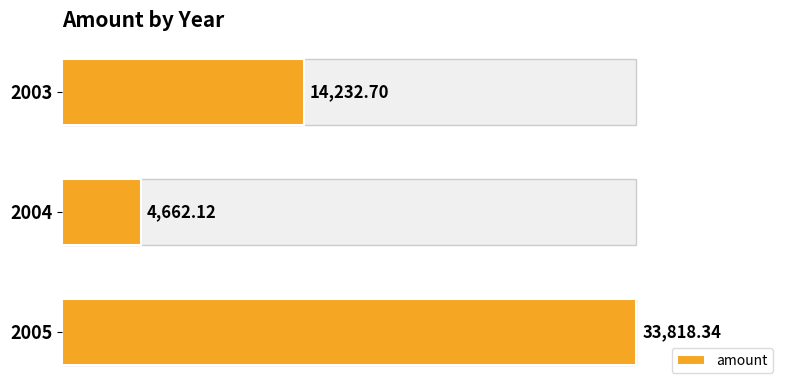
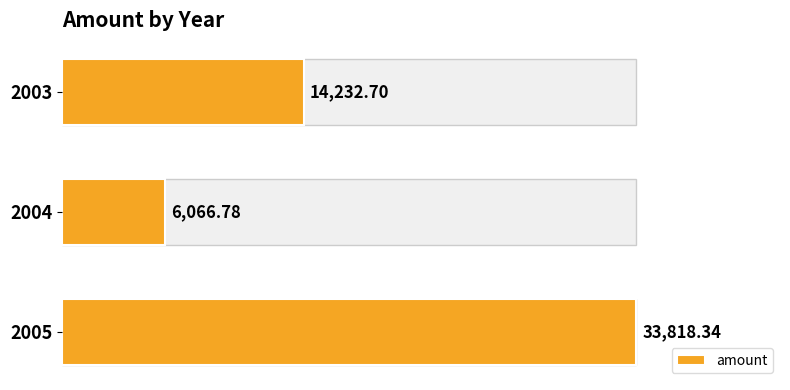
amount, 2004: 4,662.12 -> 6,066.78
